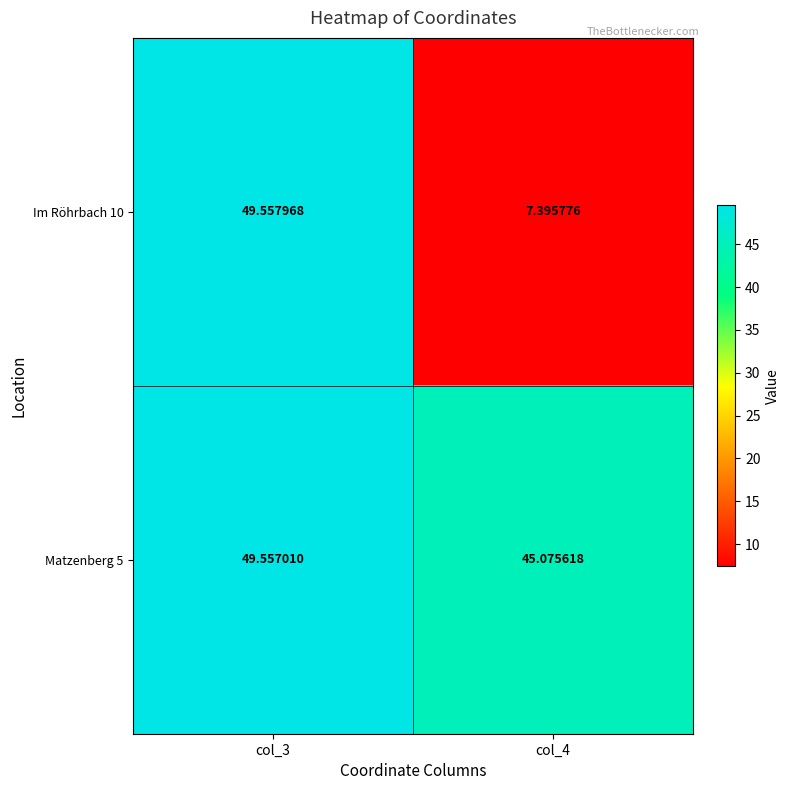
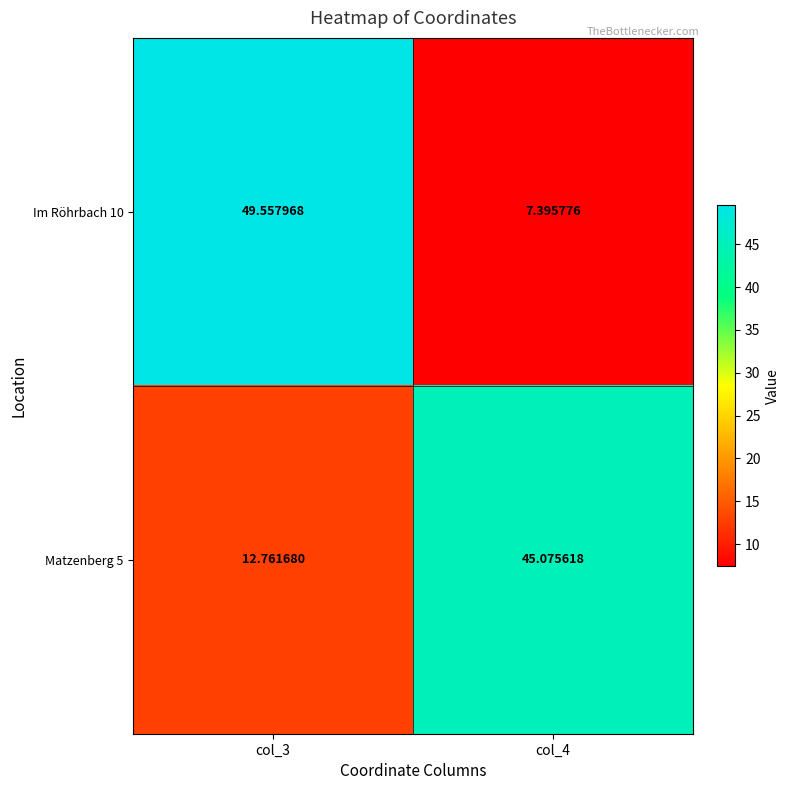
Matzenberg 5, col_3: 49.557010 -> 12.761680
